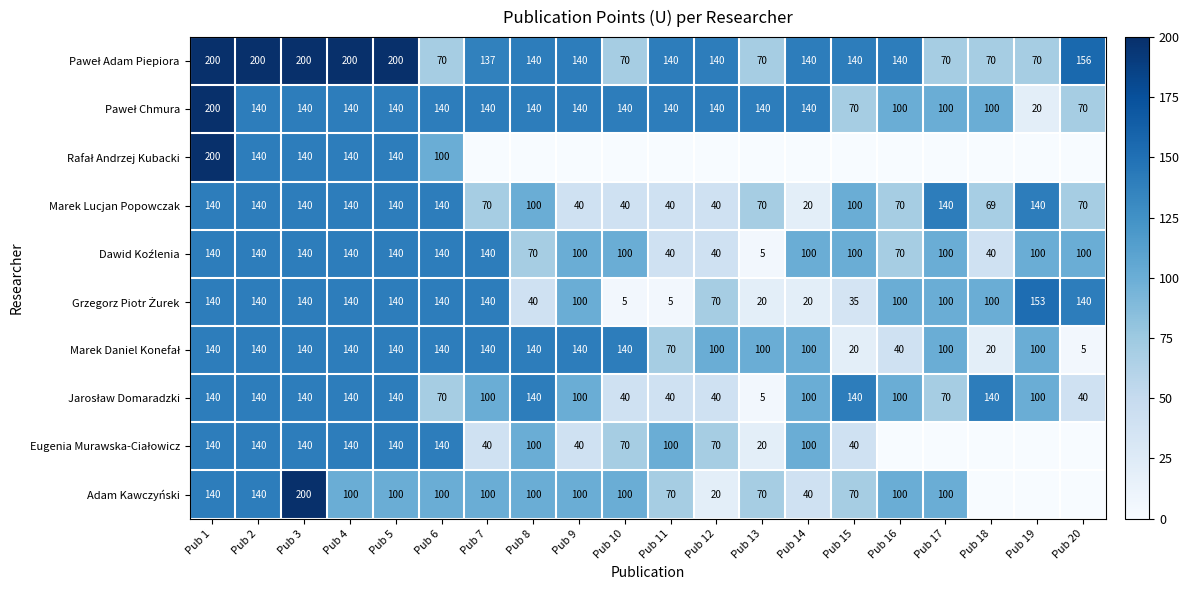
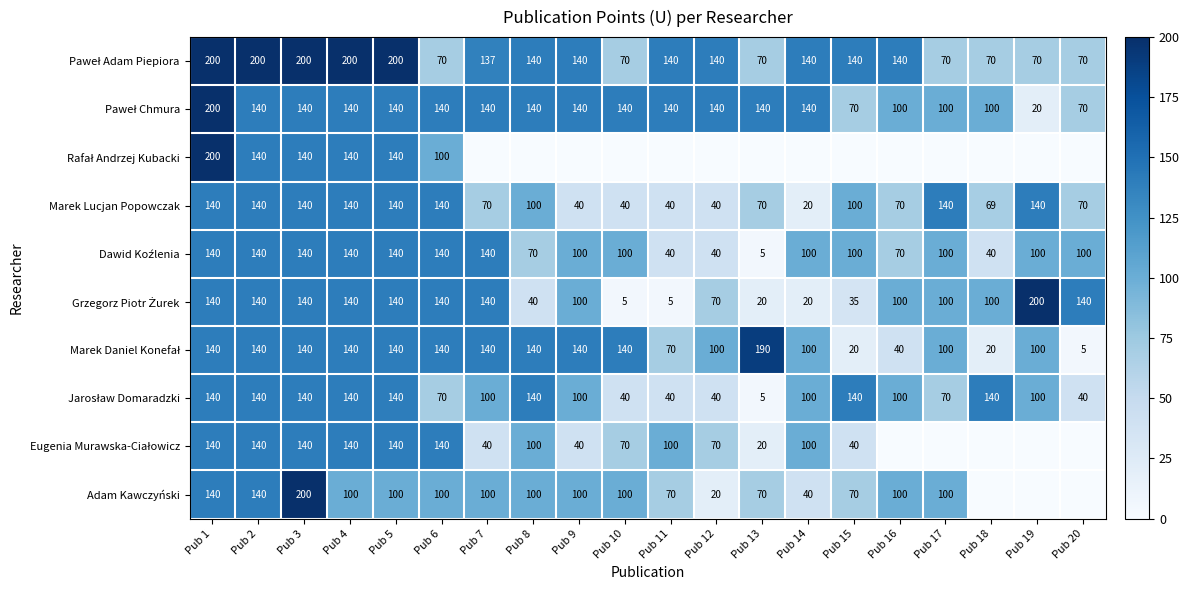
Paweł Adam Piepiora, Pub 20: 156 -> 70
Grzegorz Piotr Żurek, Pub 19: 153 -> 200
Marek Daniel Konefał, Pub 13: 100 -> 190
